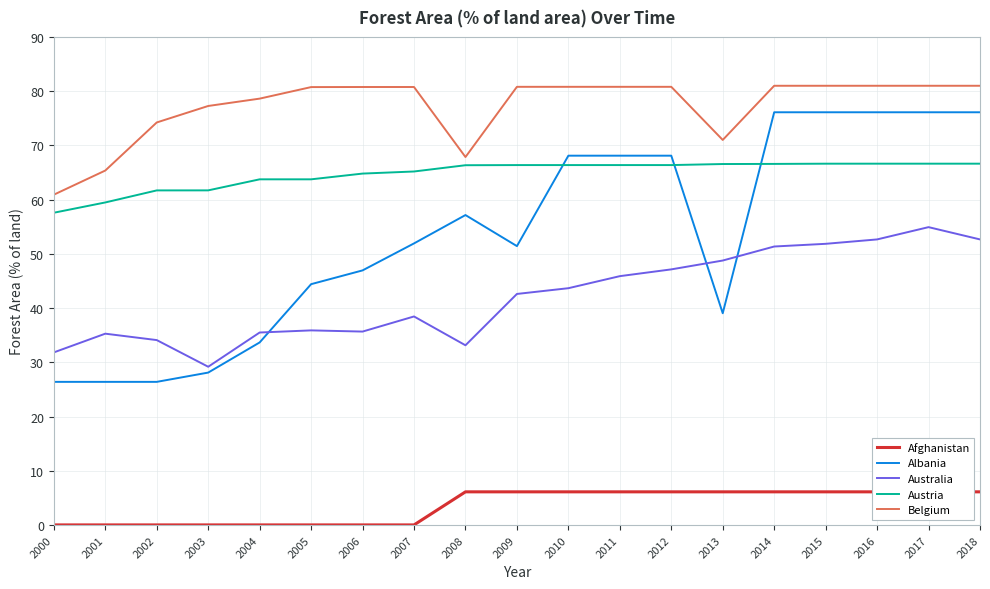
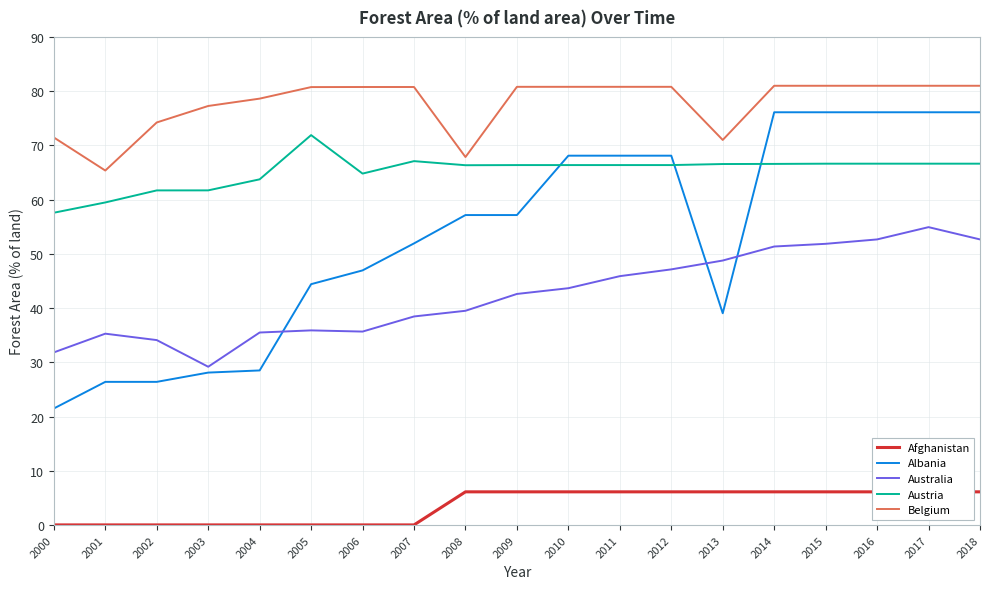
Albania, 2000: 26 -> 22
Belgium, 2000: 61 -> 71
Albania, 2004: 34 -> 29
Austria, 2005: 64 -> 72
Austria, 2007: 65 -> 67
Australia, 2008: 33 -> 40
Albania, 2009: 51 -> 57
